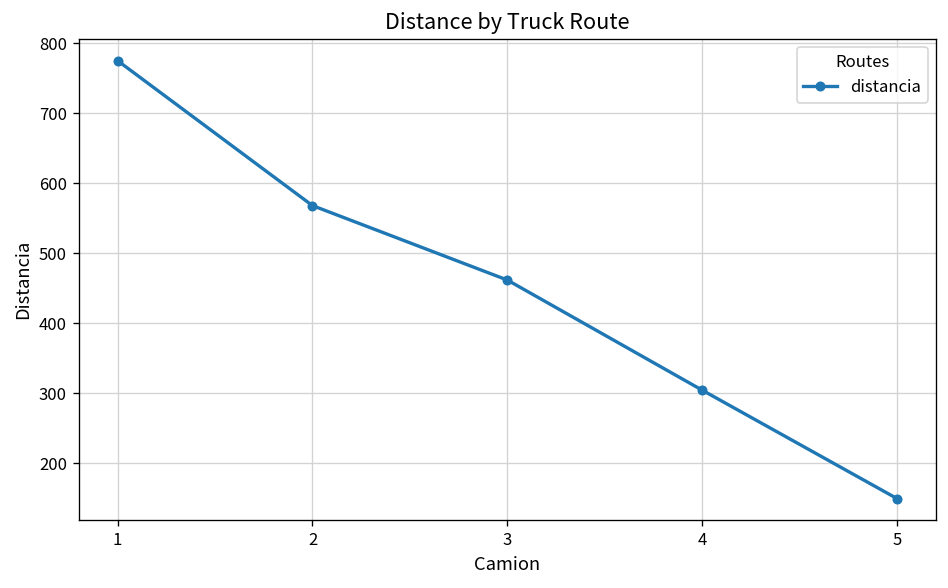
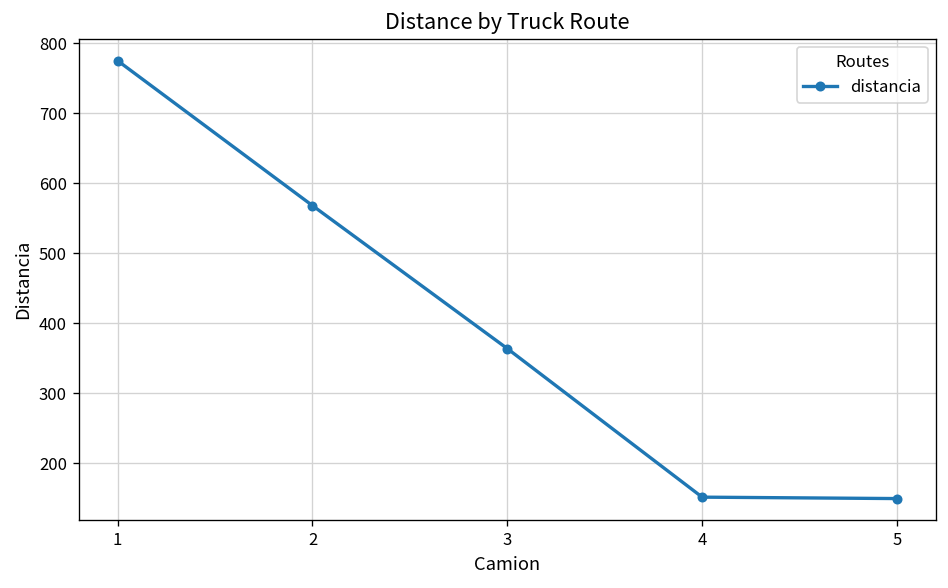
3: 460 -> 360
4: 300 -> 150
